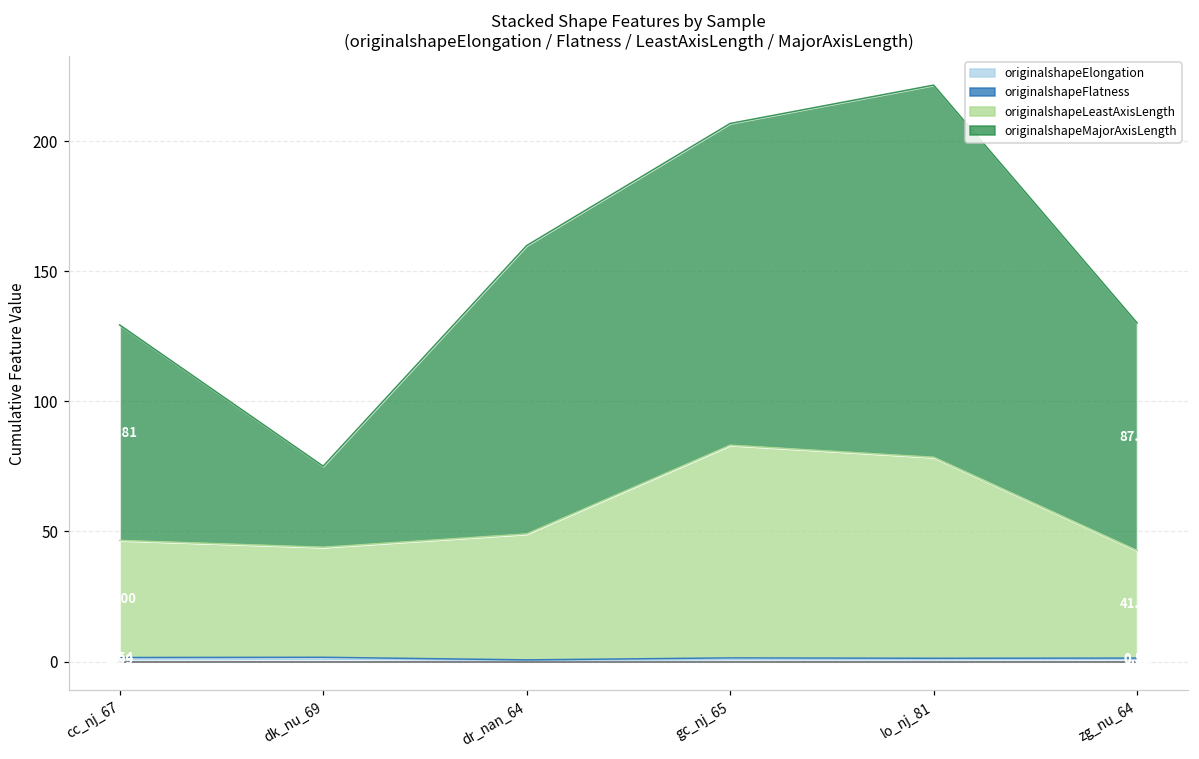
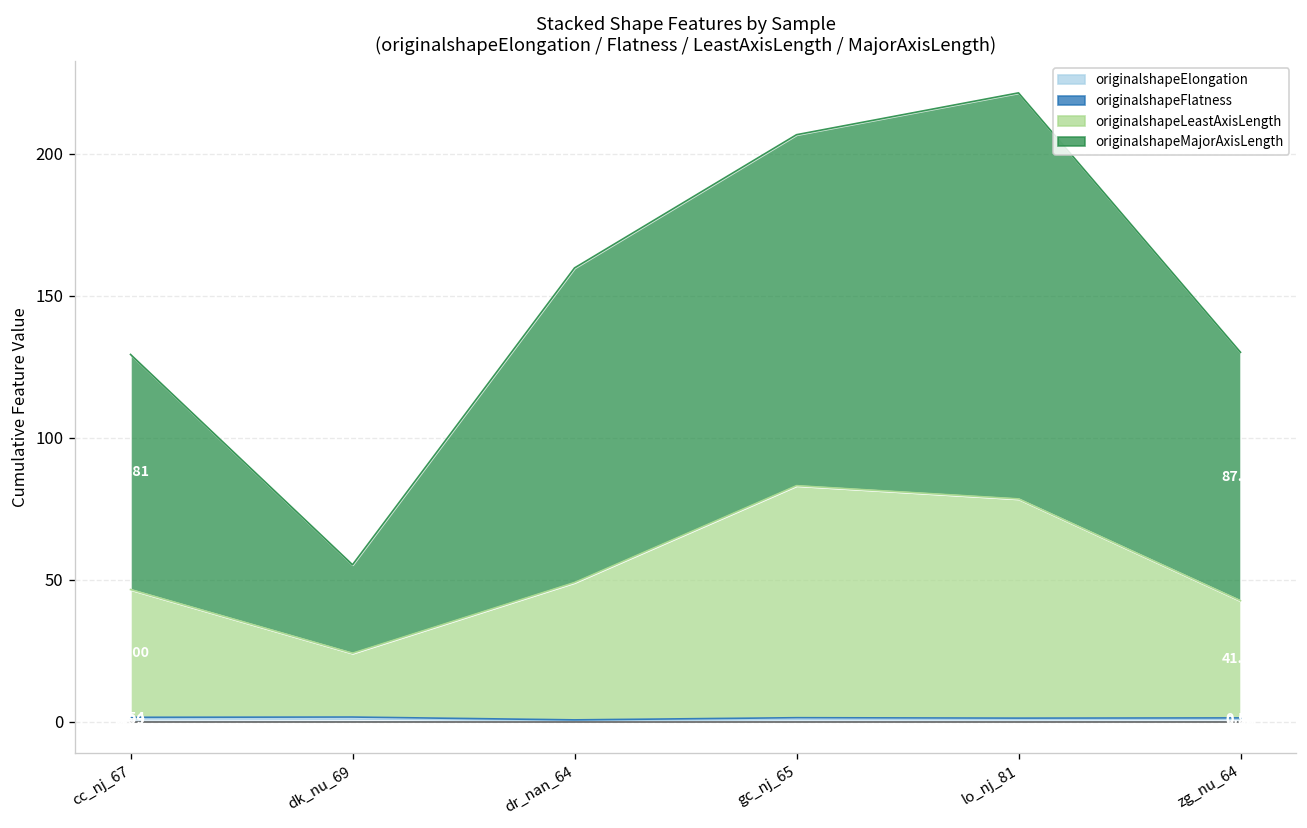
originalshapeLeastAxisLength, dk_nu_69: 42 -> 22
